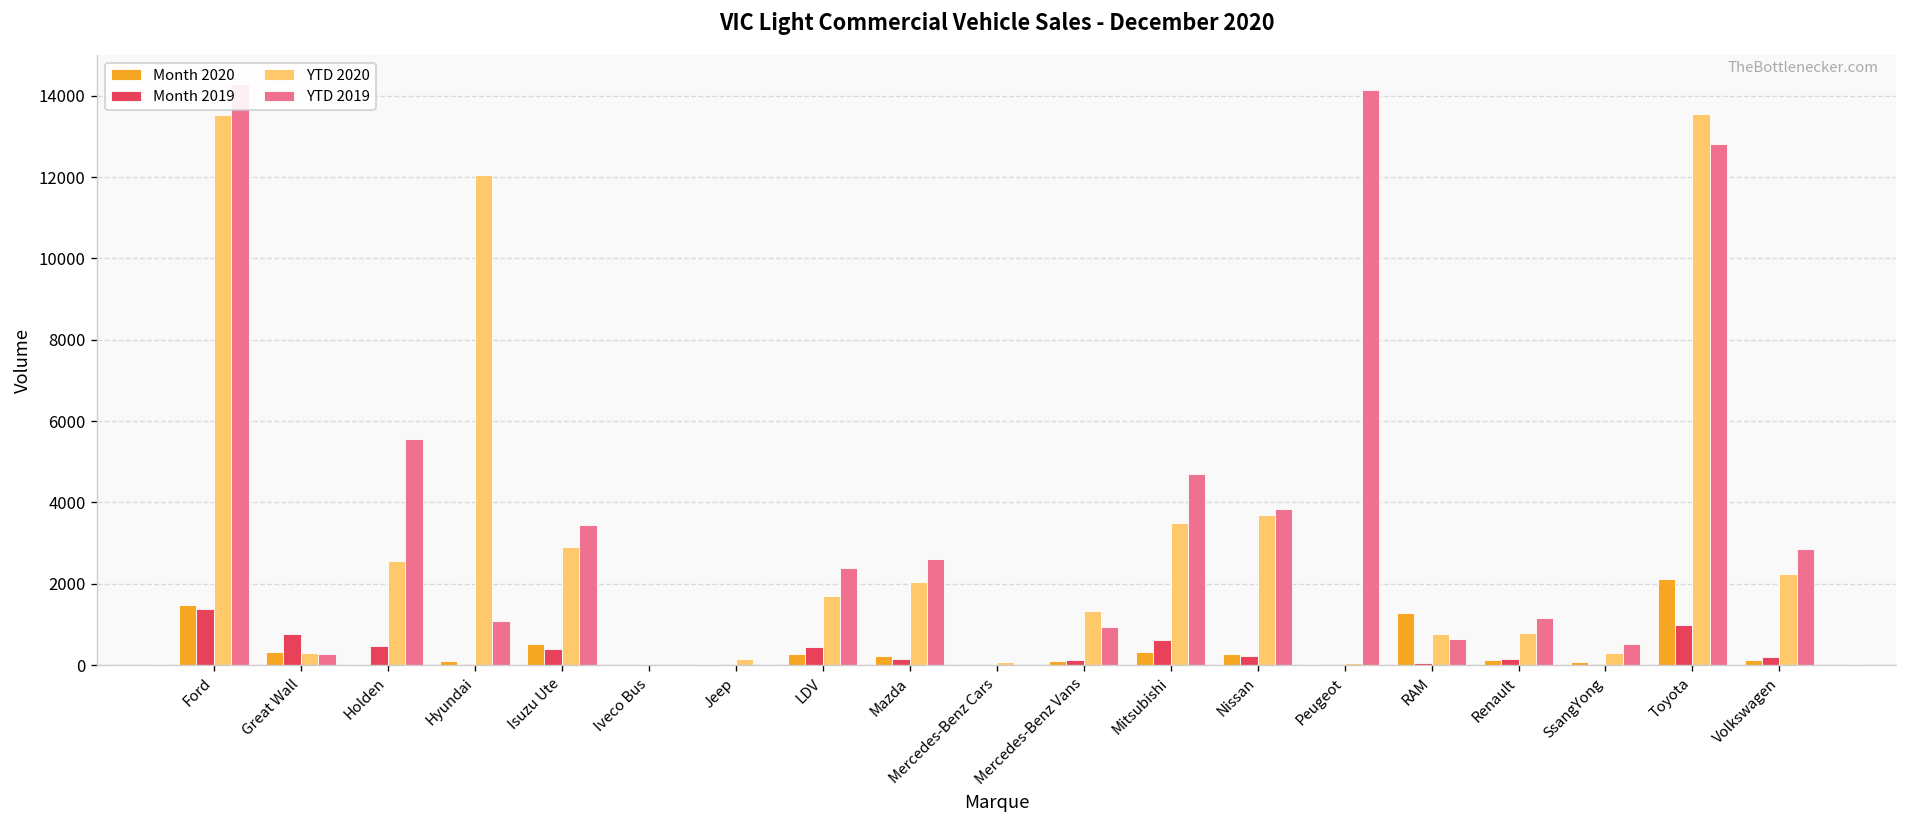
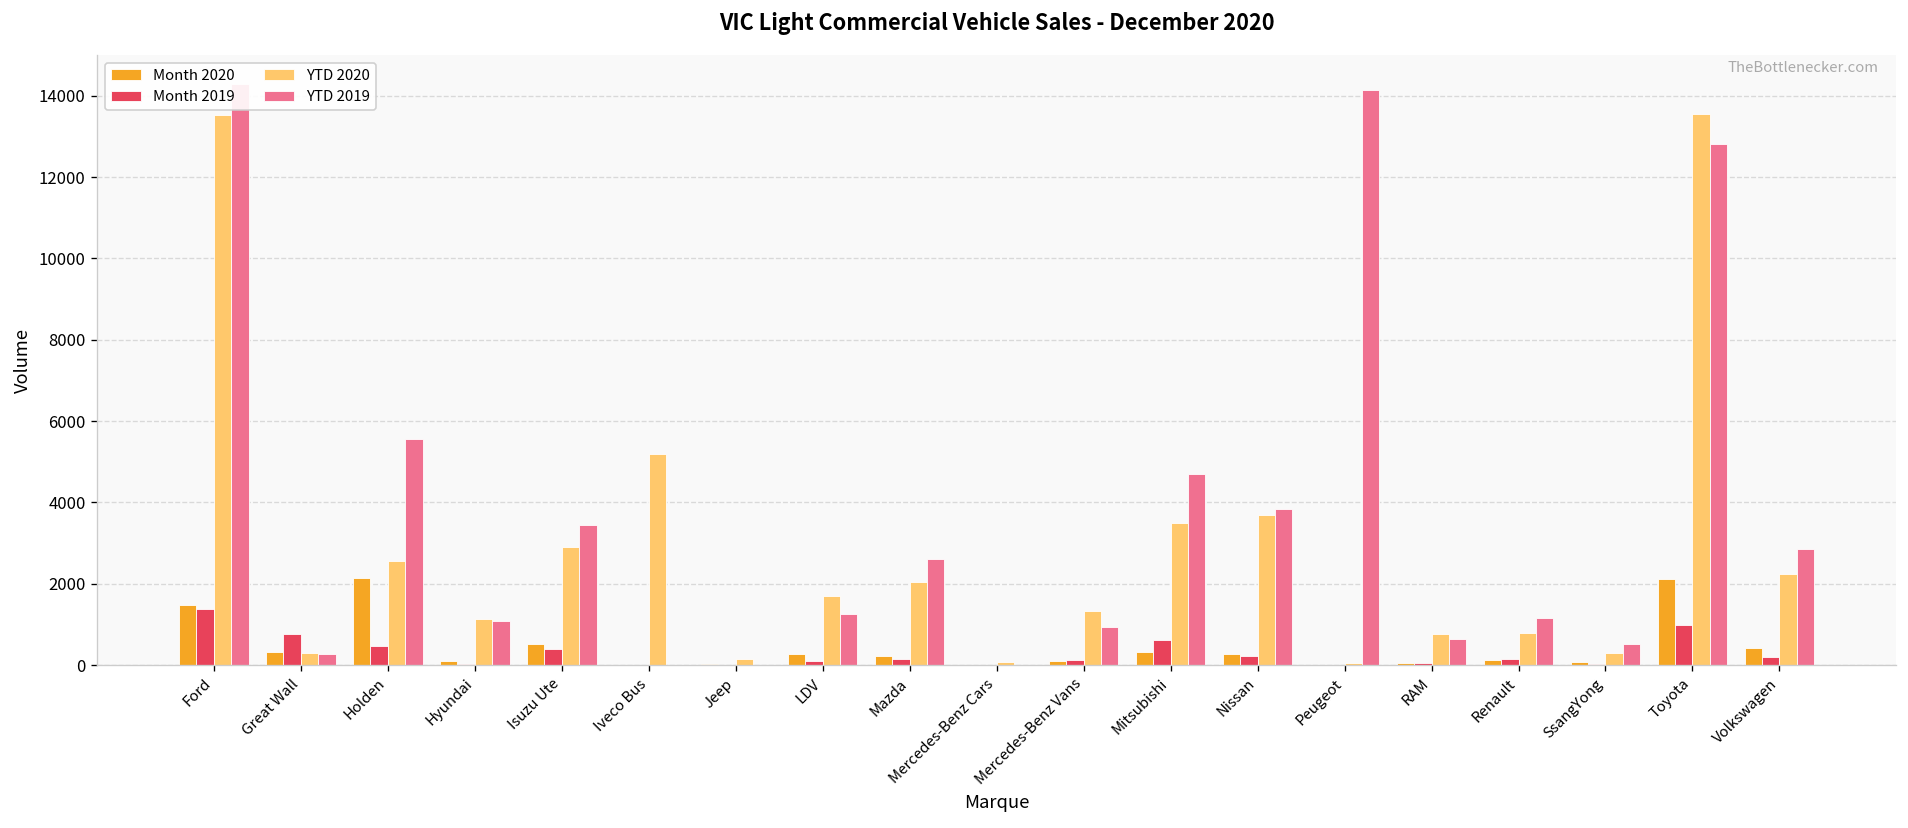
Month 2020, Holden: 0 -> 2100
YTD 2020, Hyundai: 12000 -> 1100
YTD 2020, Iveco Bus: 0 -> 5200
Month 2019, LDV: 400 -> 100
YTD 2019, LDV: 2400 -> 1300
Month 2020, RAM: 1300 -> 100
Month 2020, Volkswagen: 100 -> 400
